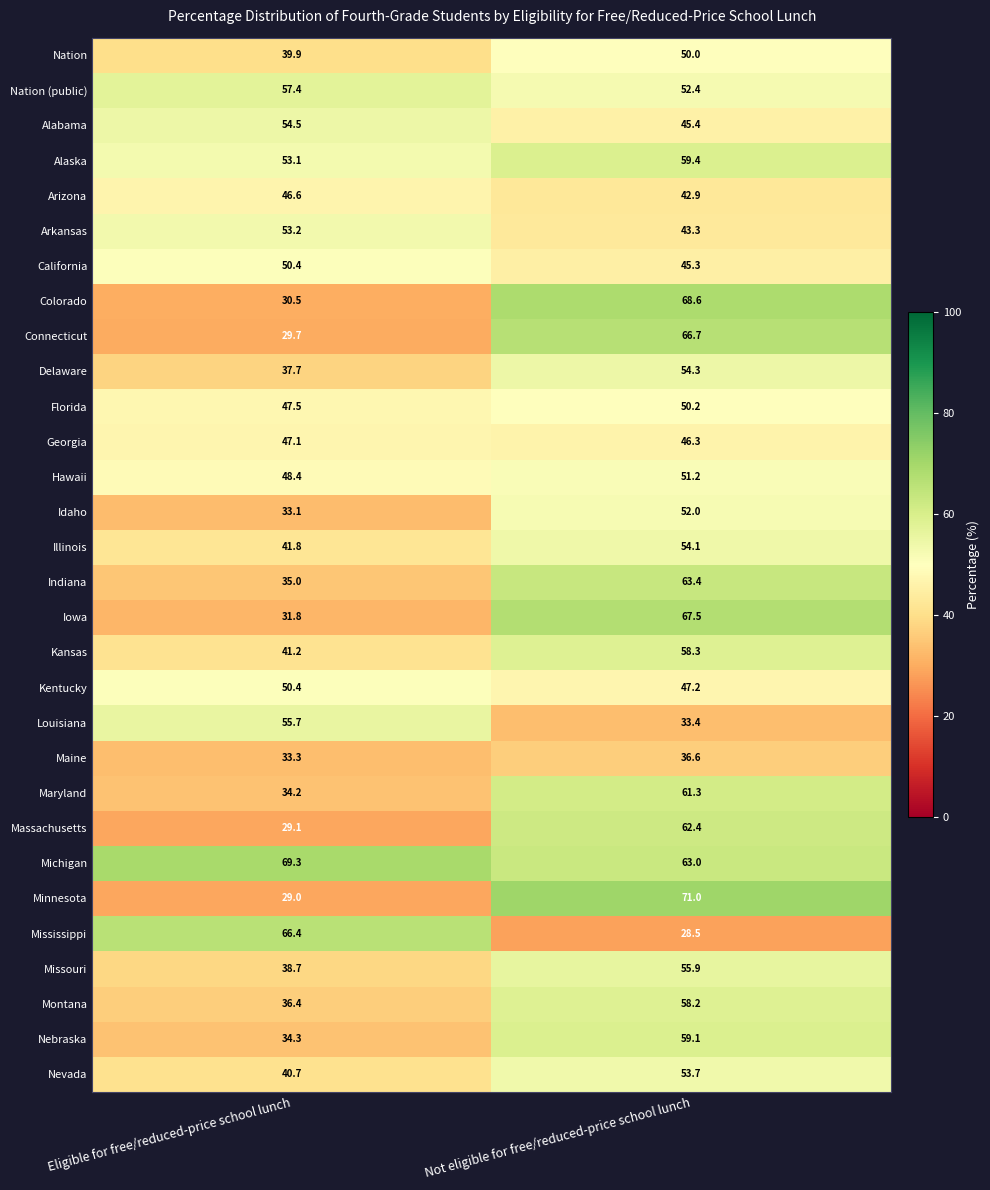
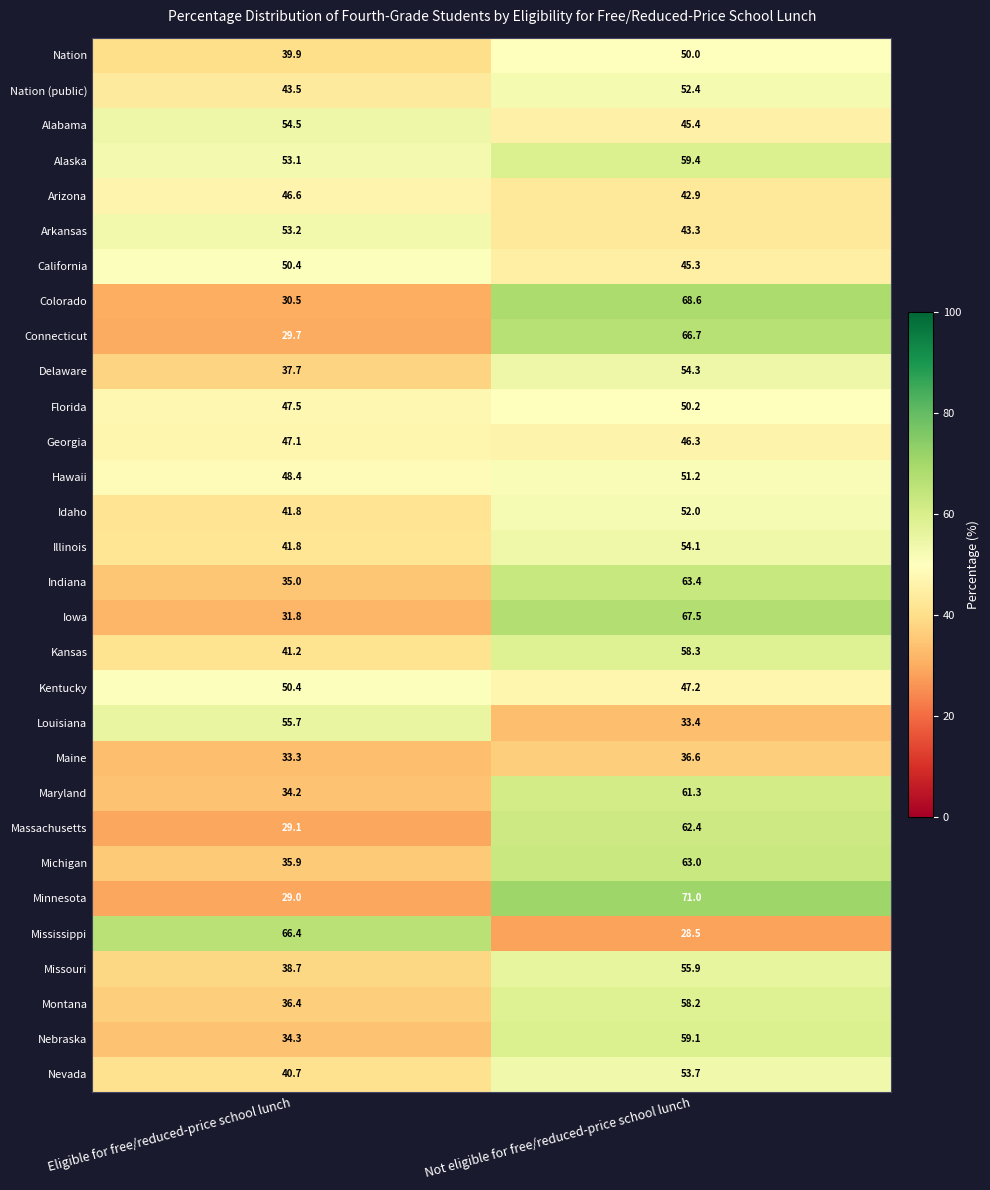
Nation (public), Eligible for free/reduced-price school lunch: 57.4 -> 43.5
Idaho, Eligible for free/reduced-price school lunch: 33.1 -> 41.8
Michigan, Eligible for free/reduced-price school lunch: 69.3 -> 35.9
